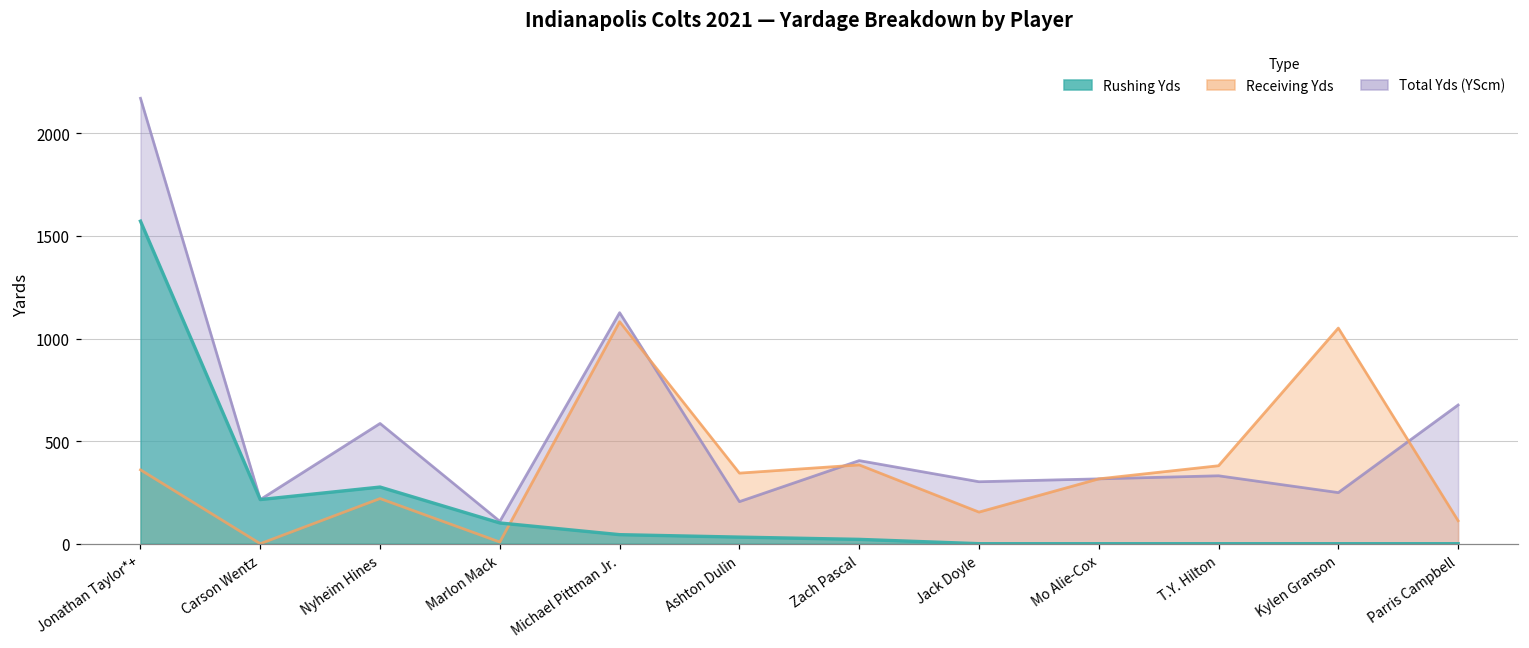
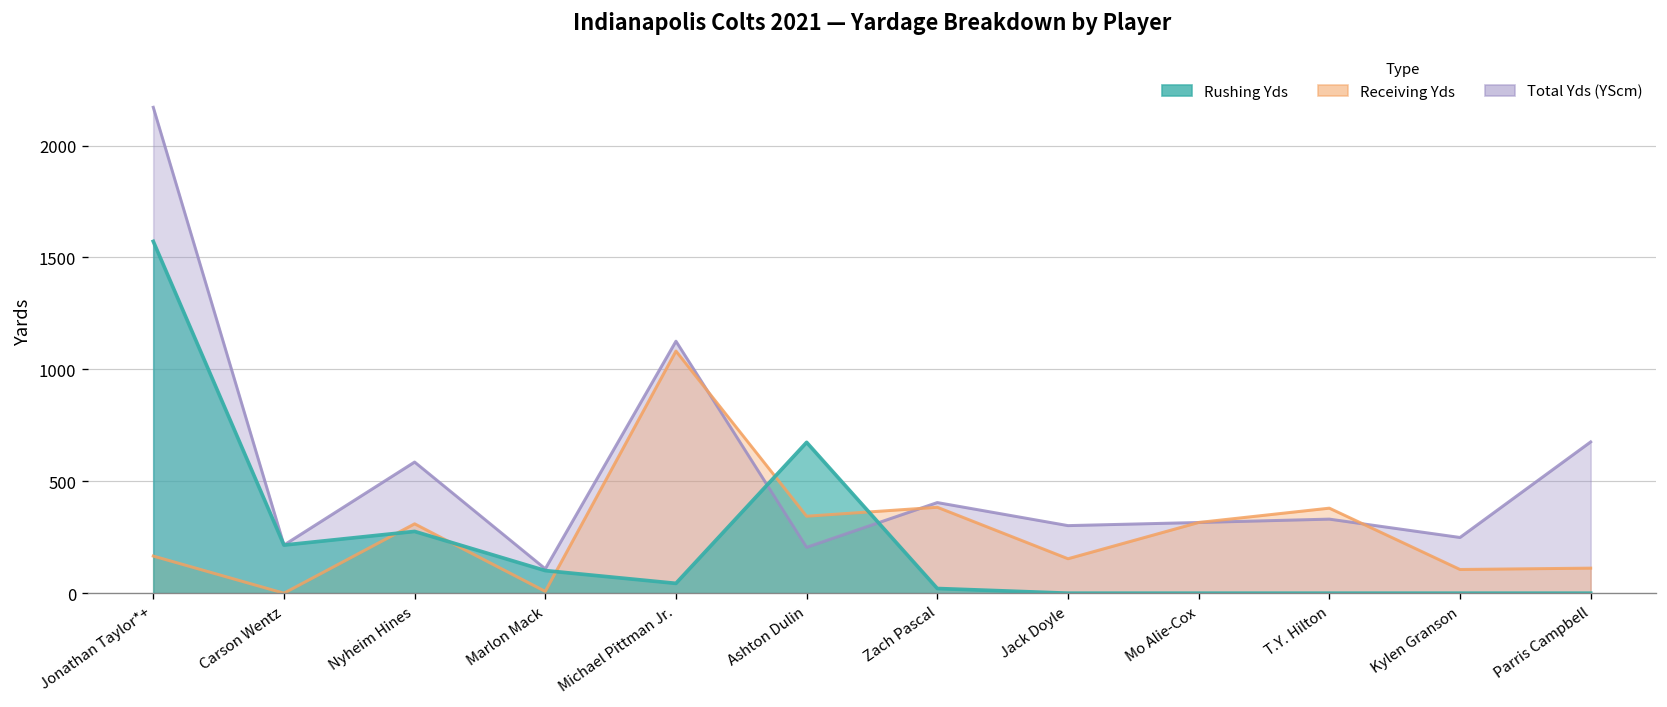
Receiving Yds, Jonathan Taylor*+: 360 -> 170
Receiving Yds, Nyheim Hines: 220 -> 310
Rushing Yds, Ashton Dulin: 30 -> 670
Receiving Yds, Kylen Granson: 1050 -> 110
